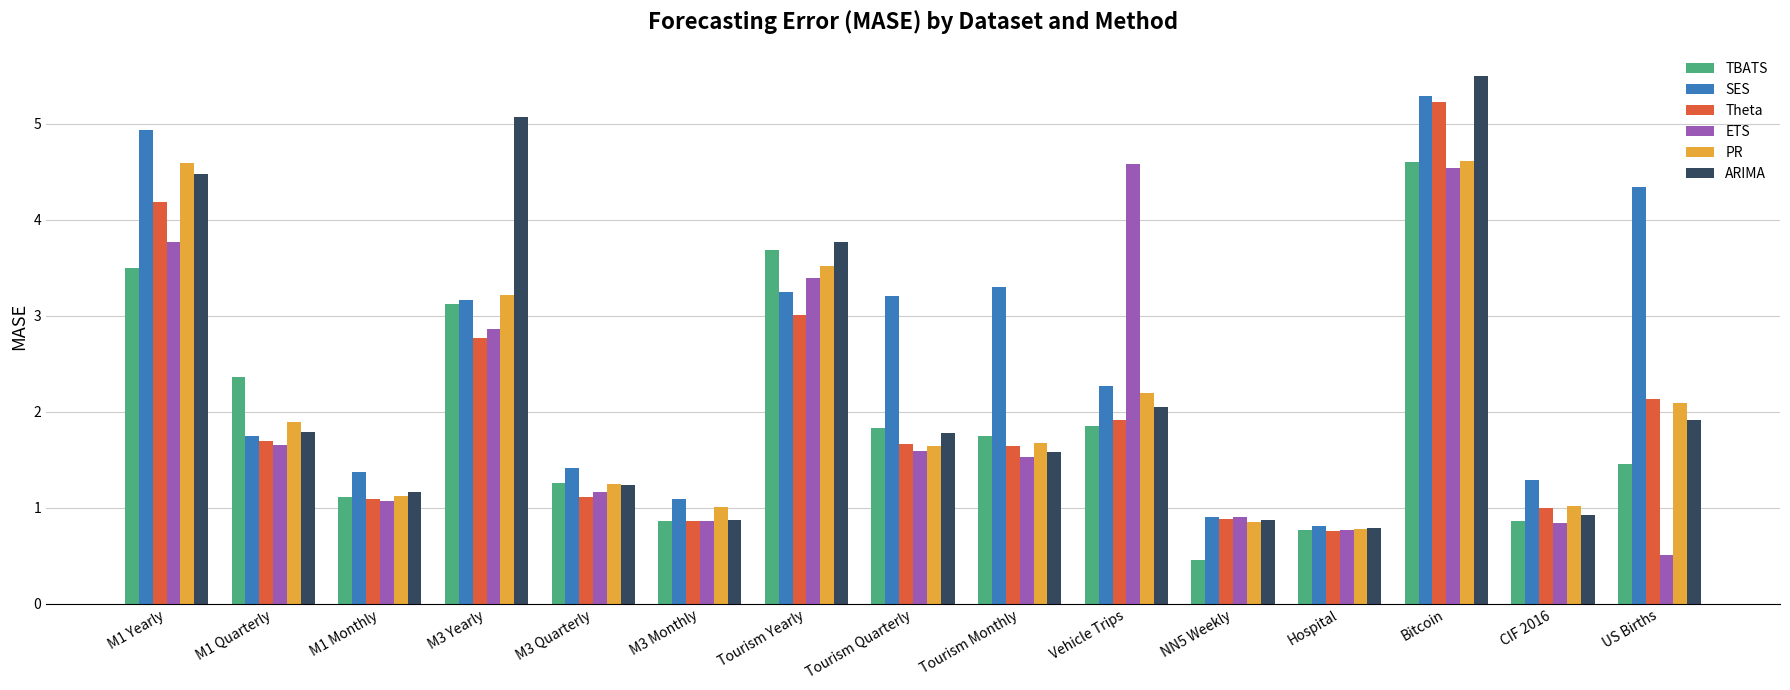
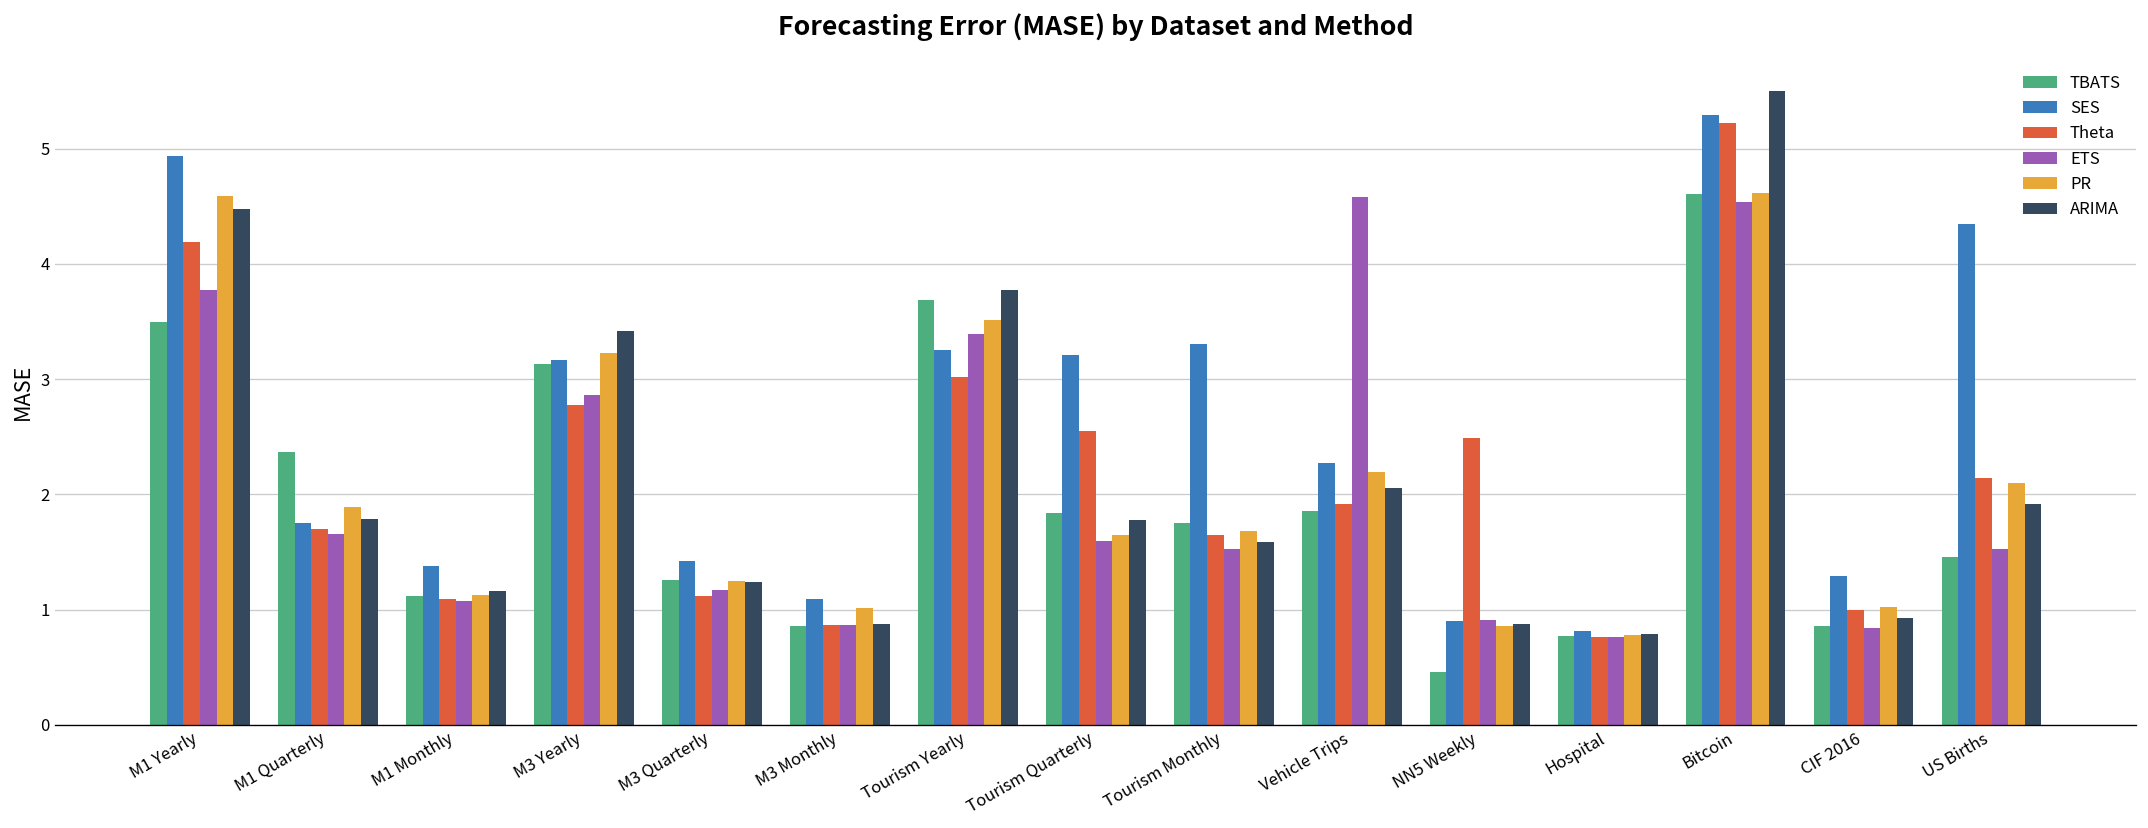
ARIMA, M3 Yearly: 5.1 -> 3.4
Theta, Tourism Quarterly: 1.7 -> 2.5
Theta, NN5 Weekly: 0.9 -> 2.5
ETS, US Births: 0.5 -> 1.5
